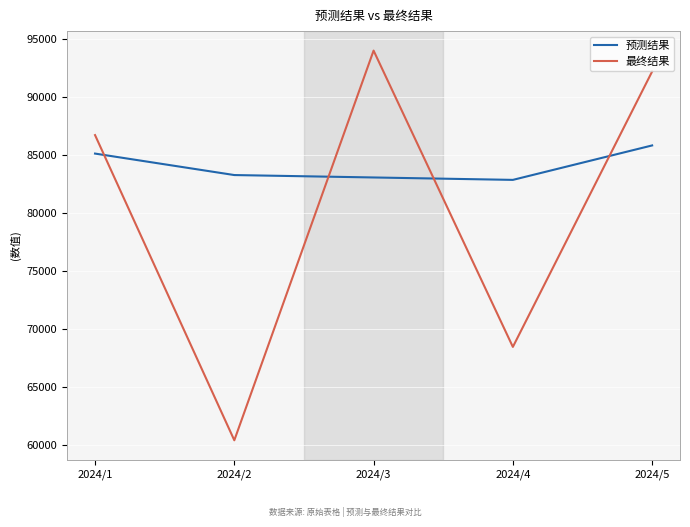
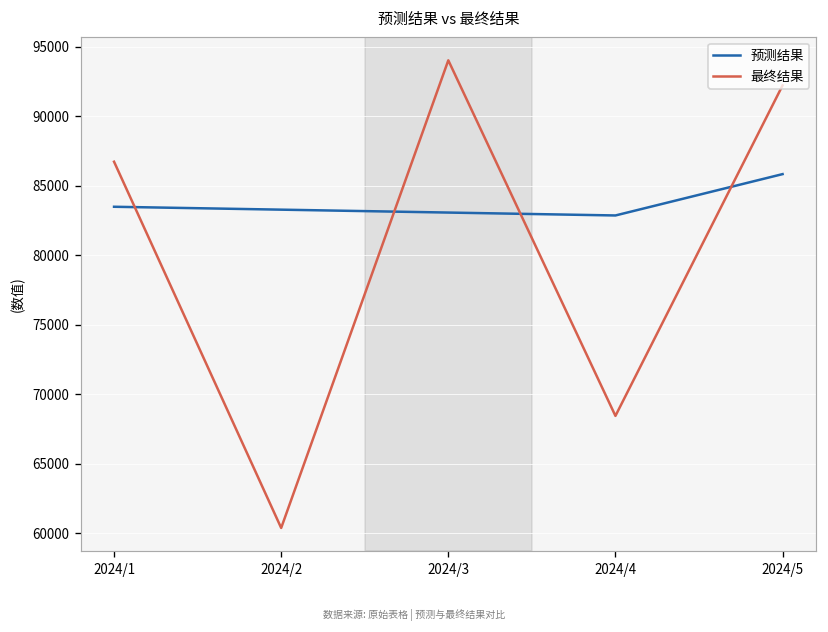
预测结果, 2024/1: 85100 -> 83500
